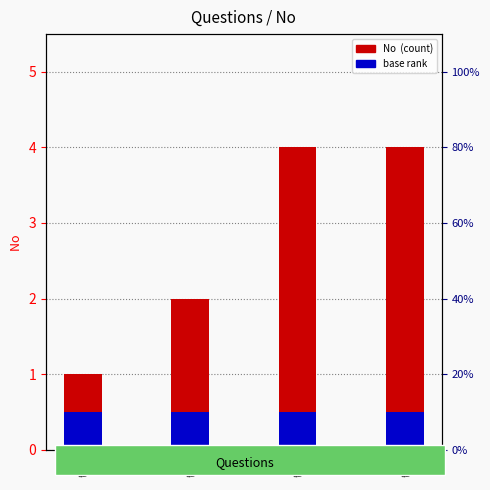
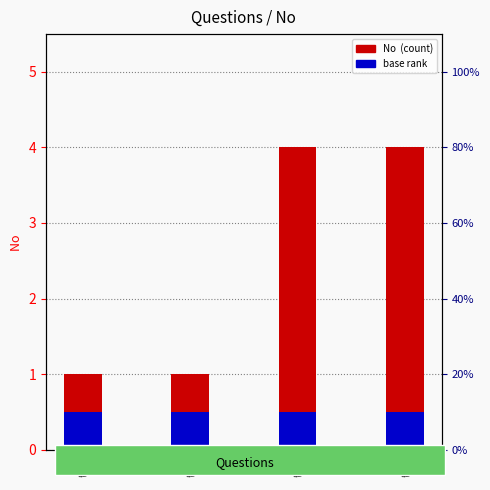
No (count), Q2: 2 -> 1
